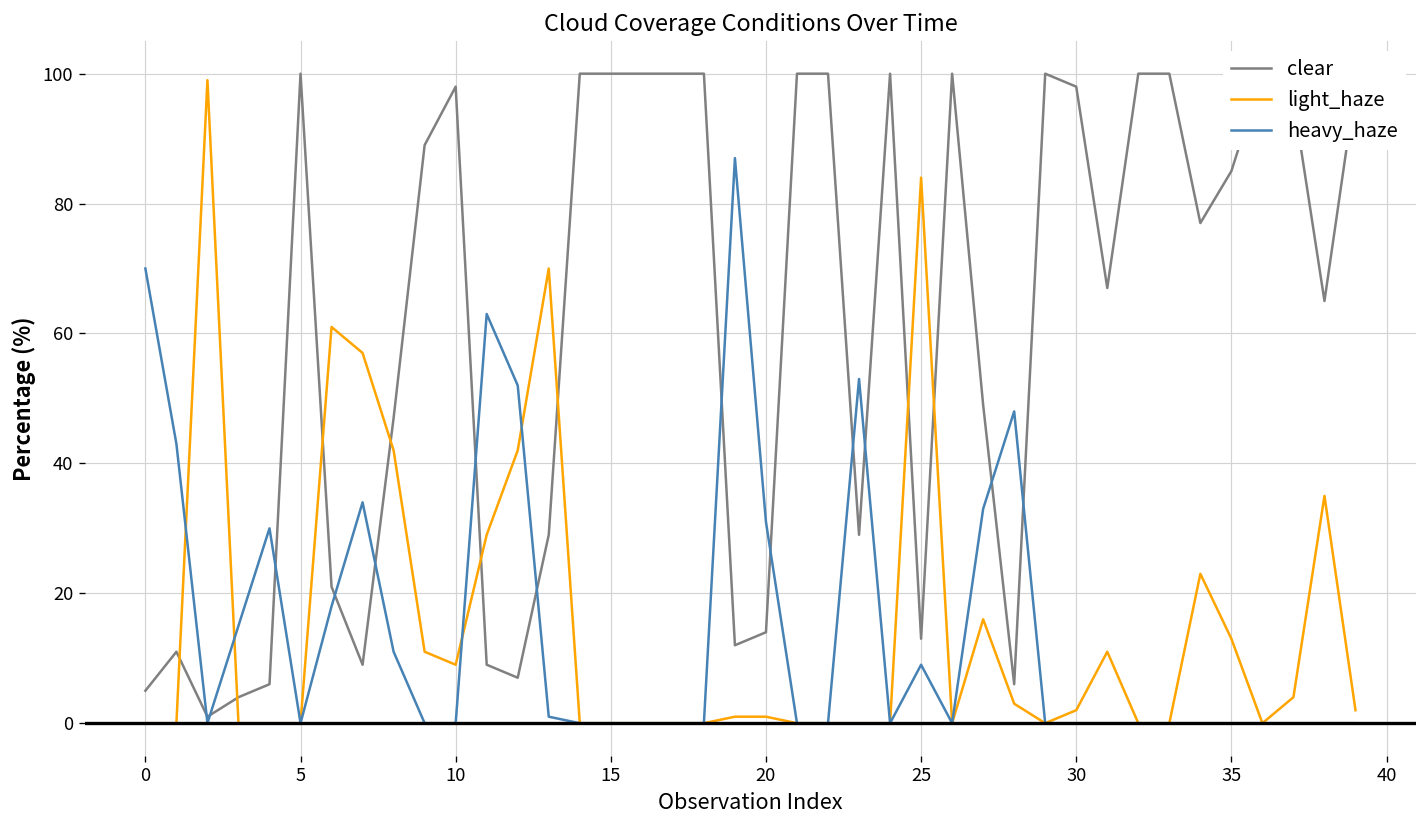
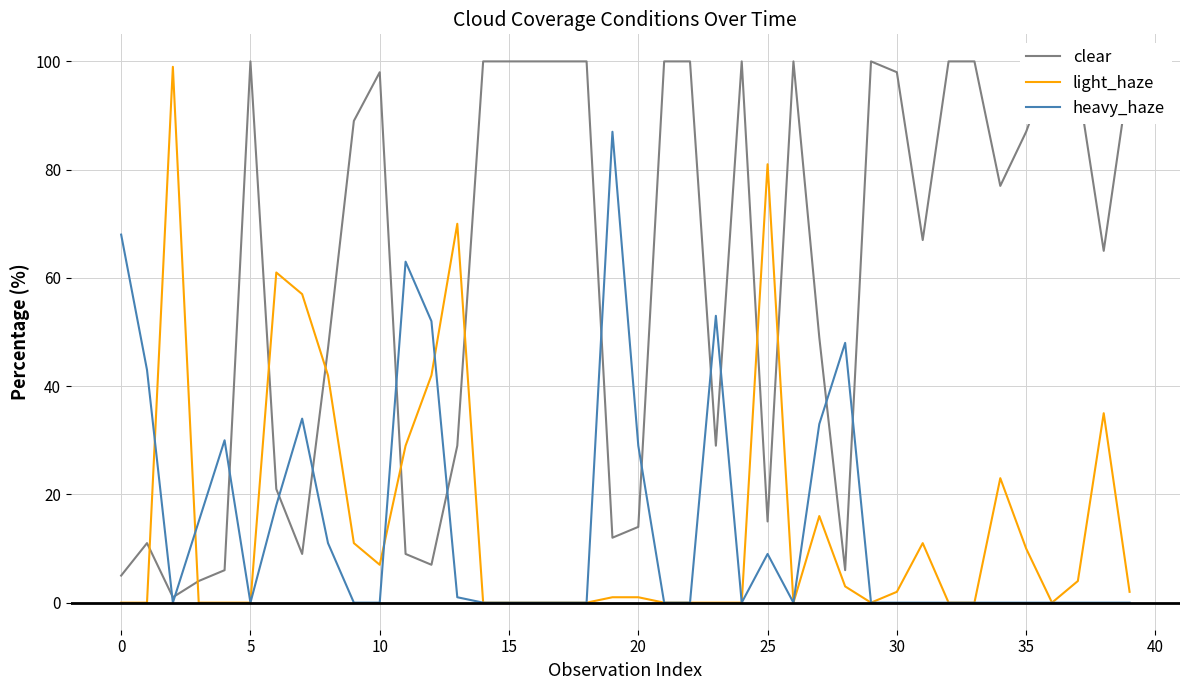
heavy_haze, 0: 70 -> 68
light_haze, 10: 9 -> 7
heavy_haze, 20: 31 -> 29
clear, 25: 13 -> 15
light_haze, 25: 84 -> 81
clear, 35: 85 -> 87
light_haze, 35: 13 -> 10
